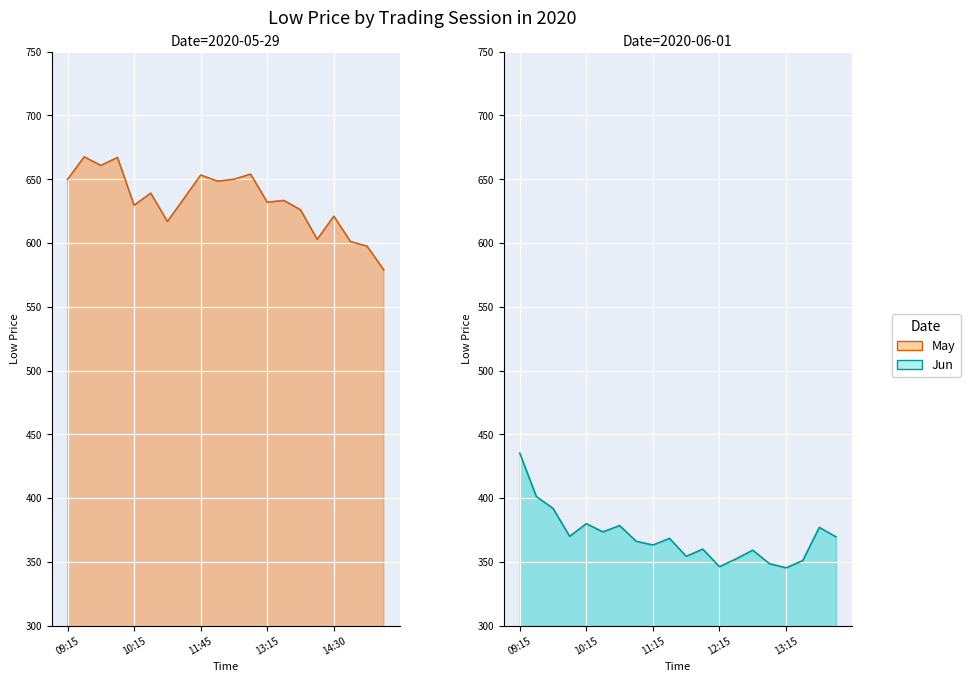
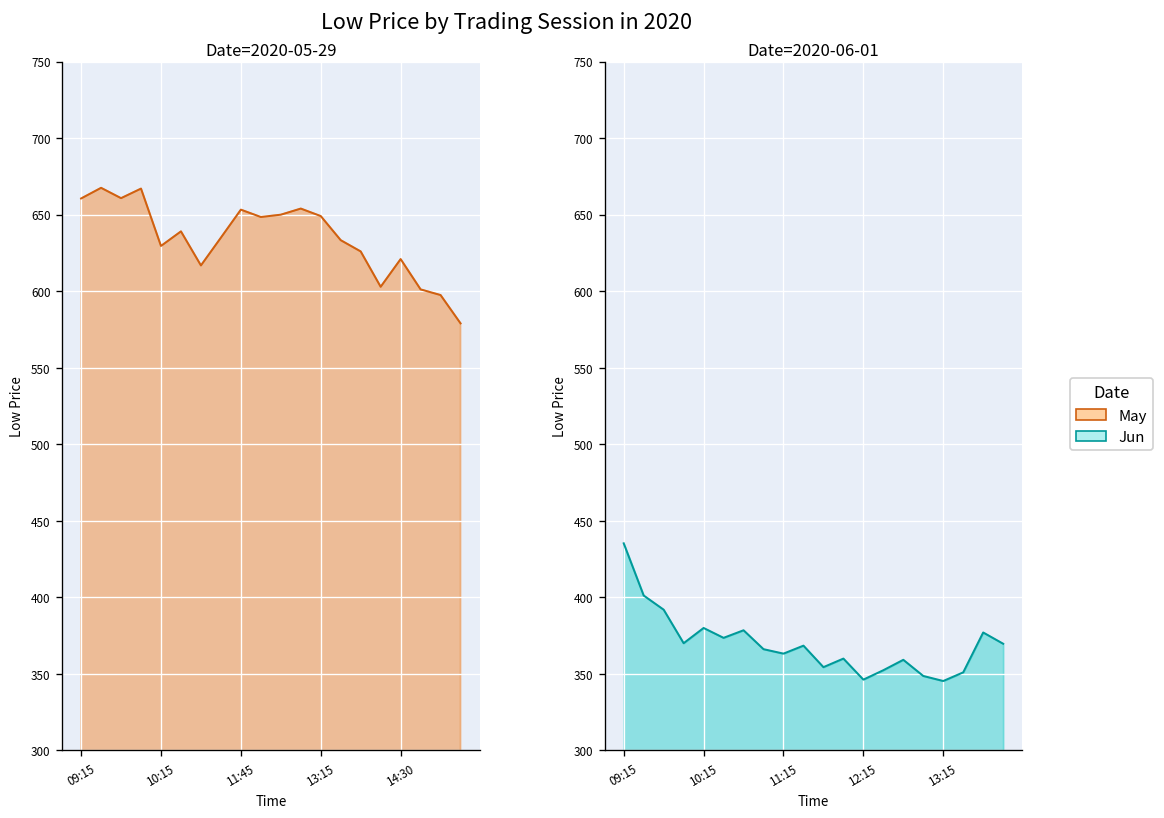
Date=2020-05-29, 09:15: 650 -> 661
Date=2020-05-29, 13:15: 632 -> 649
